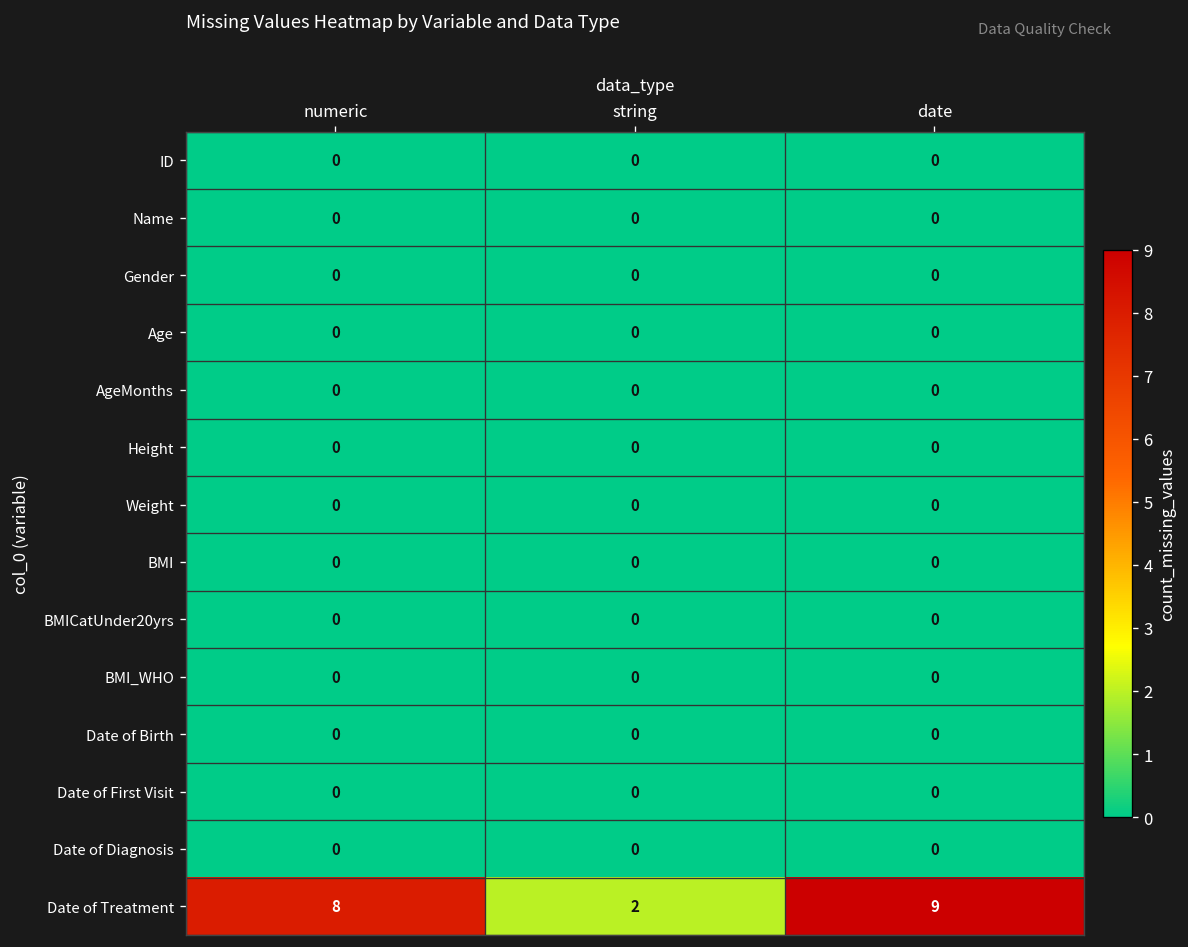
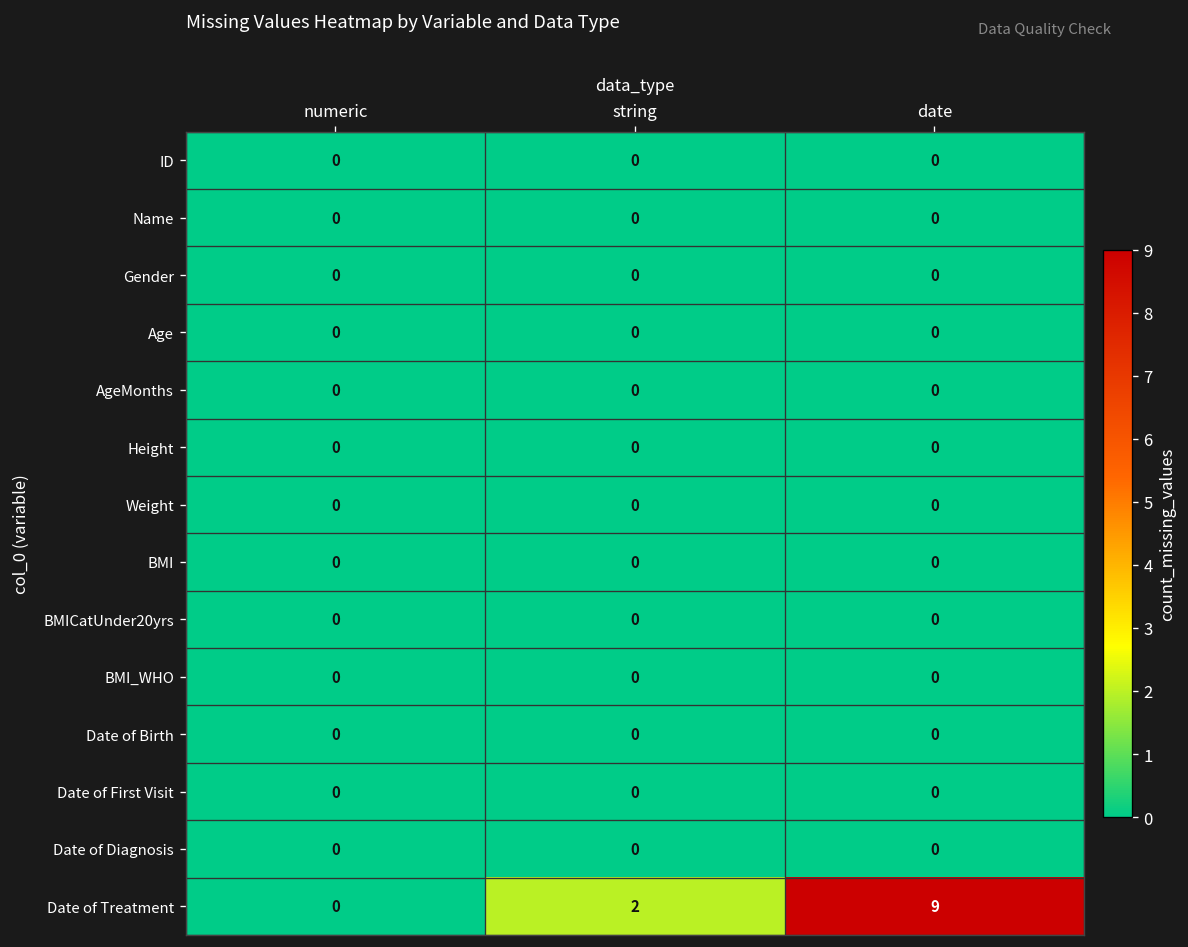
Date of Treatment, numeric: 8 -> 0
